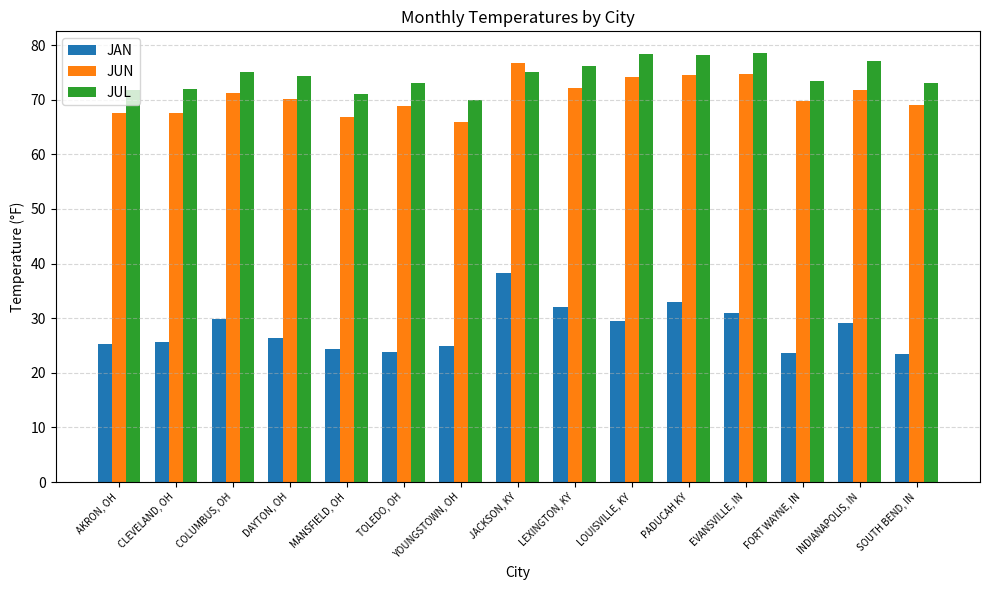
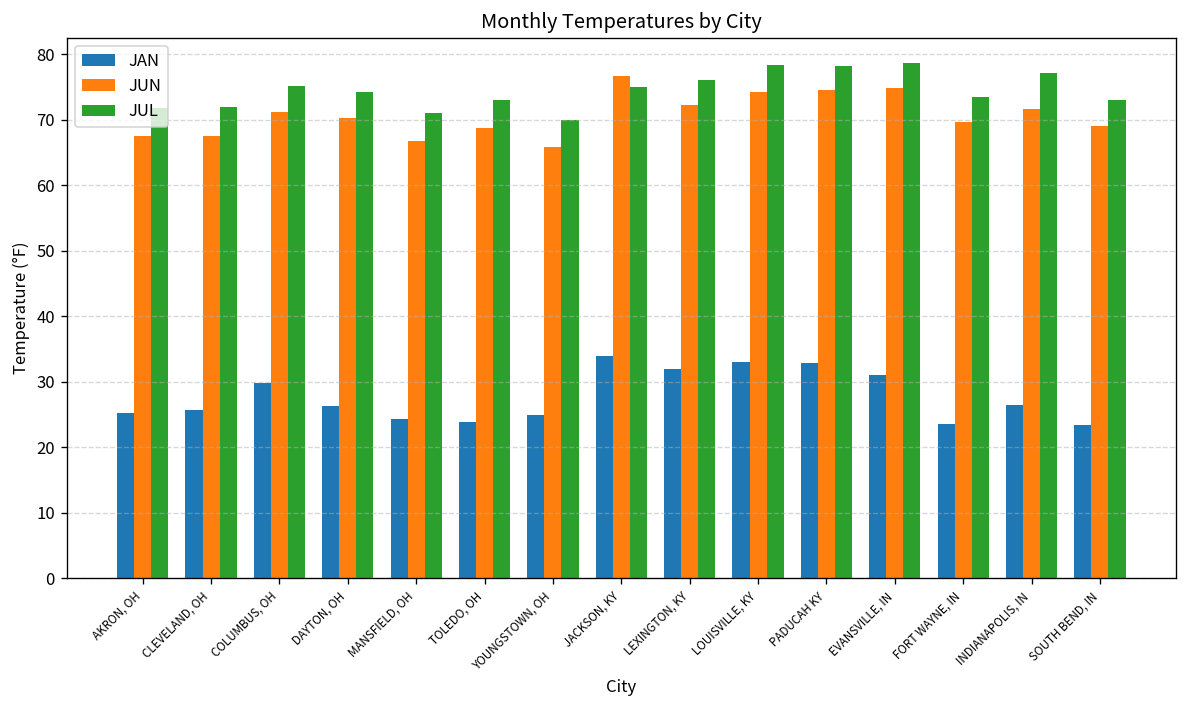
JAN, JACKSON, KY: 38 -> 34
JAN, LOUISVILLE, KY: 30 -> 33
JAN, INDIANAPOLIS, IN: 29 -> 27
